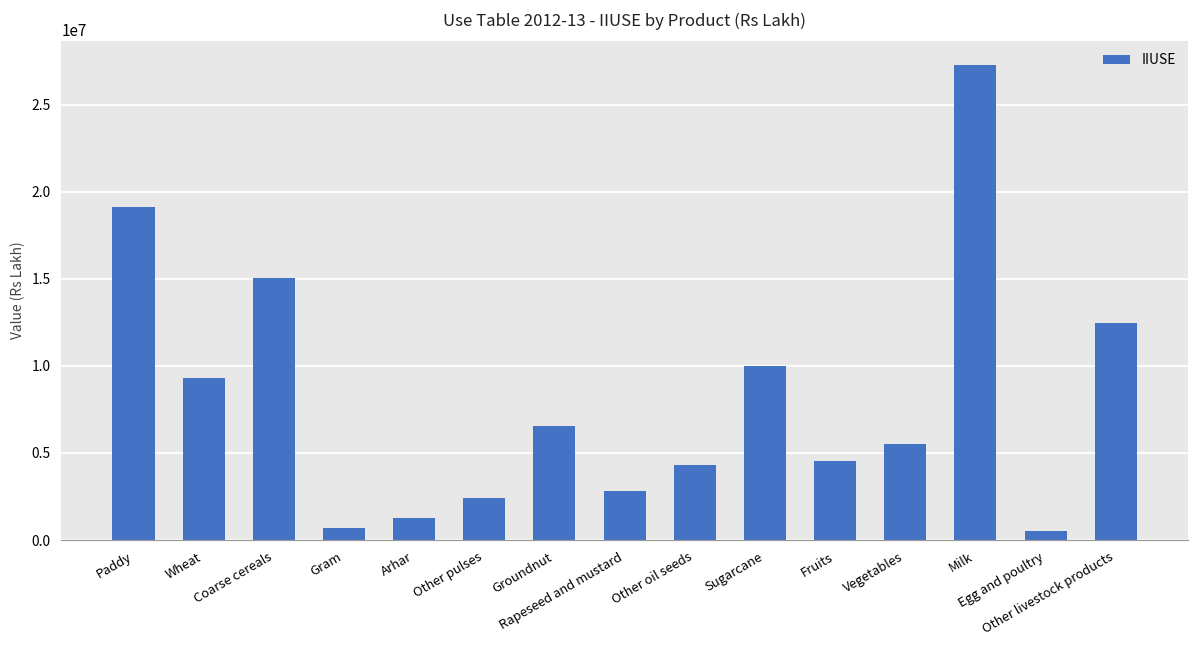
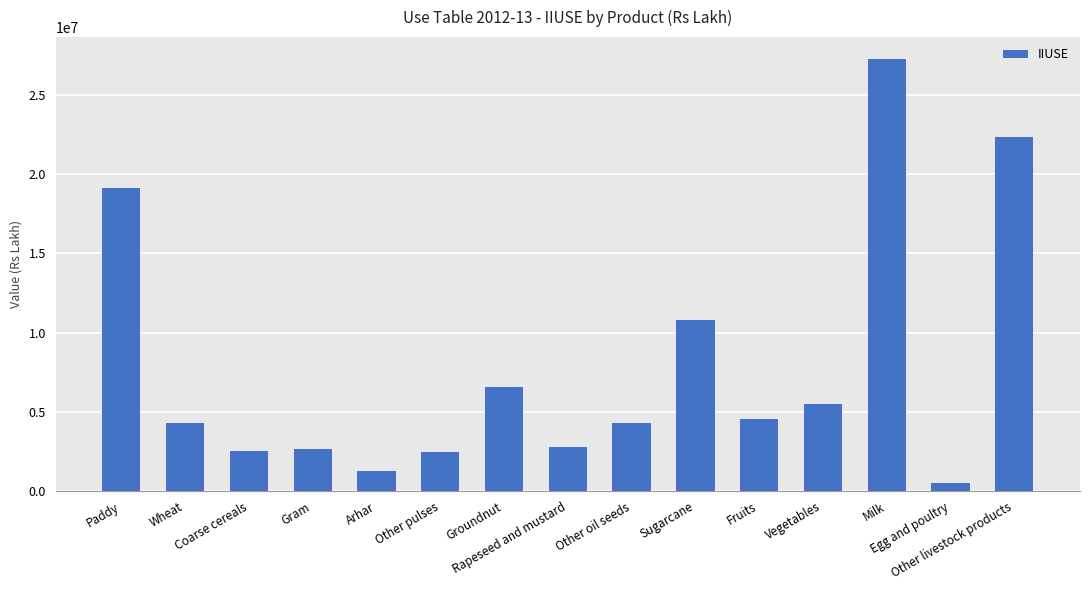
Wheat: 9300000 -> 4300000
Coarse cereals: 15000000 -> 2500000
Gram: 700000 -> 2700000
Sugarcane: 10000000 -> 10800000
Other livestock products: 12400000 -> 22400000
